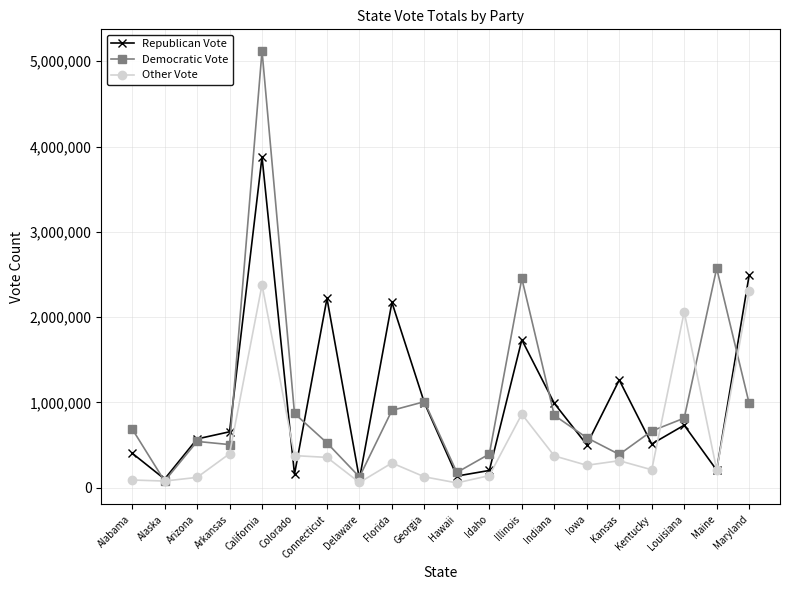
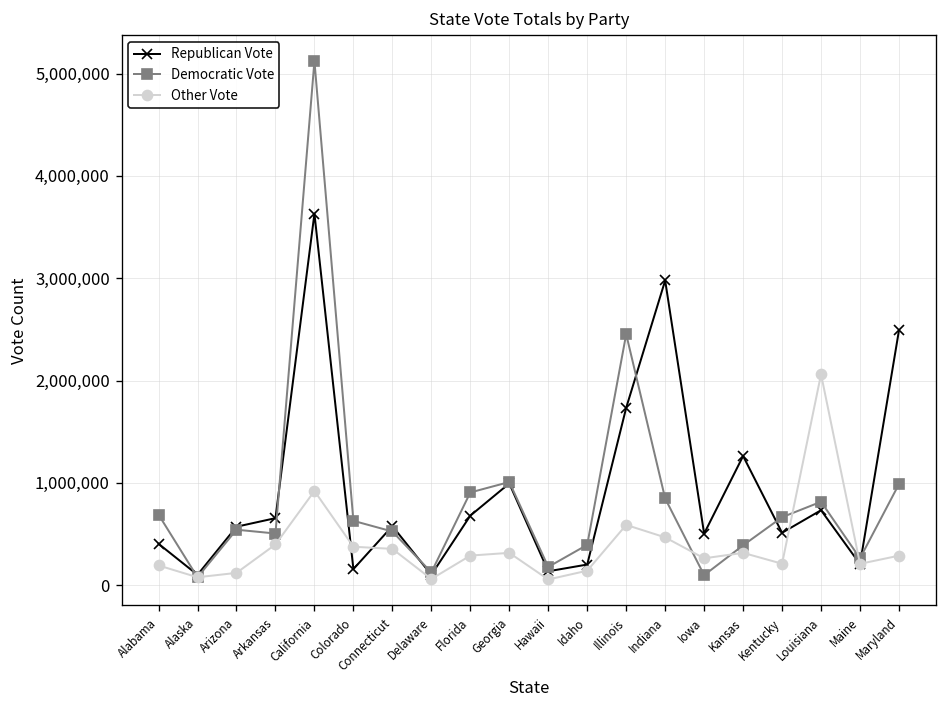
Other Vote, Alabama: 100,000 -> 200,000
Republican Vote, California: 3,900,000 -> 3,600,000
Other Vote, California: 2,400,000 -> 900,000
Democratic Vote, Colorado: 900,000 -> 600,000
Republican Vote, Connecticut: 2,200,000 -> 600,000
Republican Vote, Florida: 2,200,000 -> 700,000
Other Vote, Georgia: 100,000 -> 300,000
Other Vote, Illinois: 900,000 -> 600,000
Republican Vote, Indiana: 1,000,000 -> 3,000,000
Other Vote, Indiana: 400,000 -> 500,000
Democratic Vote, Iowa: 600,000 -> 100,000
Democratic Vote, Maine: 2,600,000 -> 300,000
Other Vote, Maryland: 2,300,000 -> 300,000
